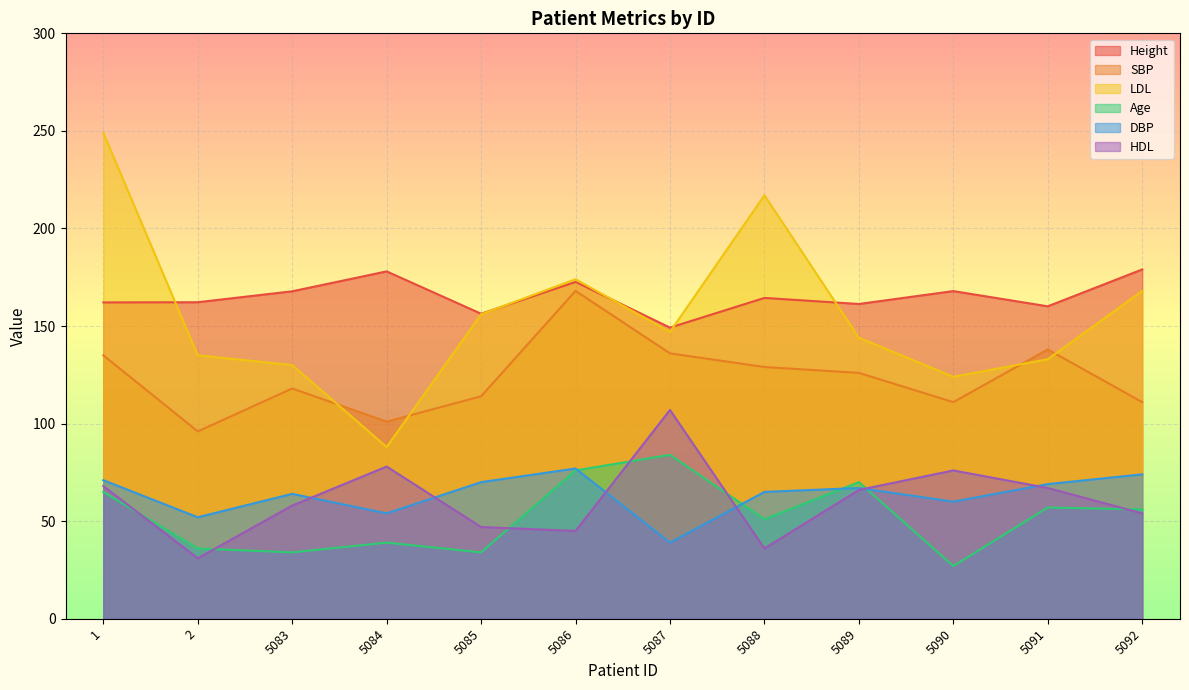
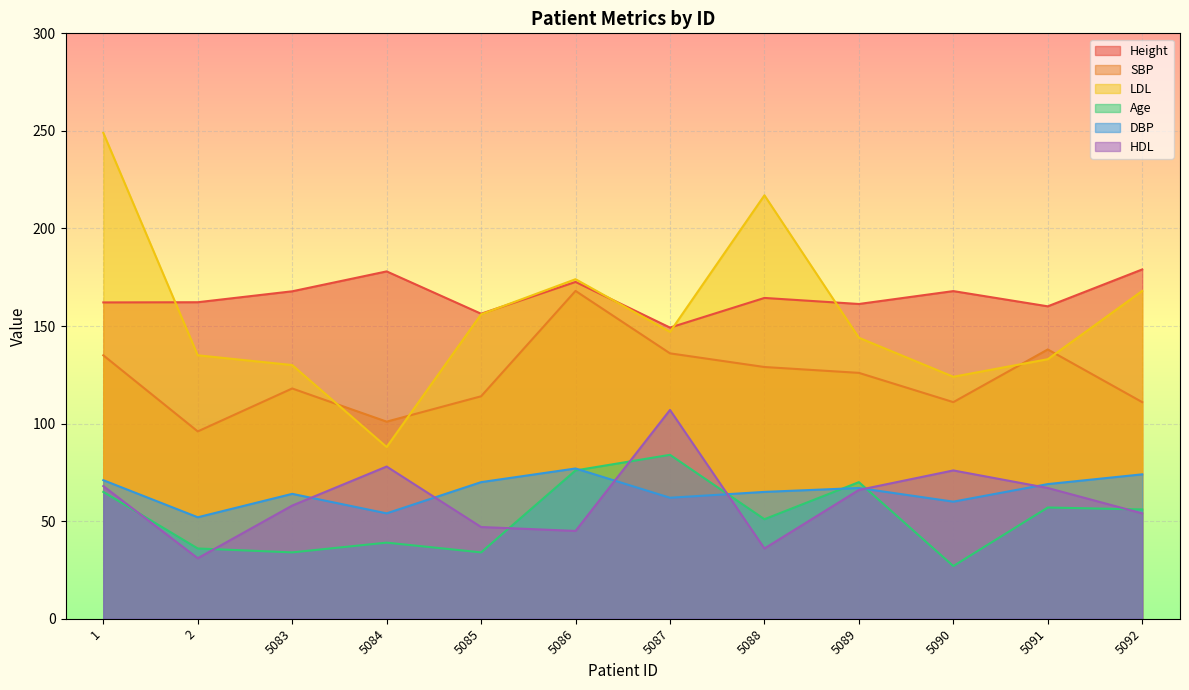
DBP, 5087: 39 -> 62
